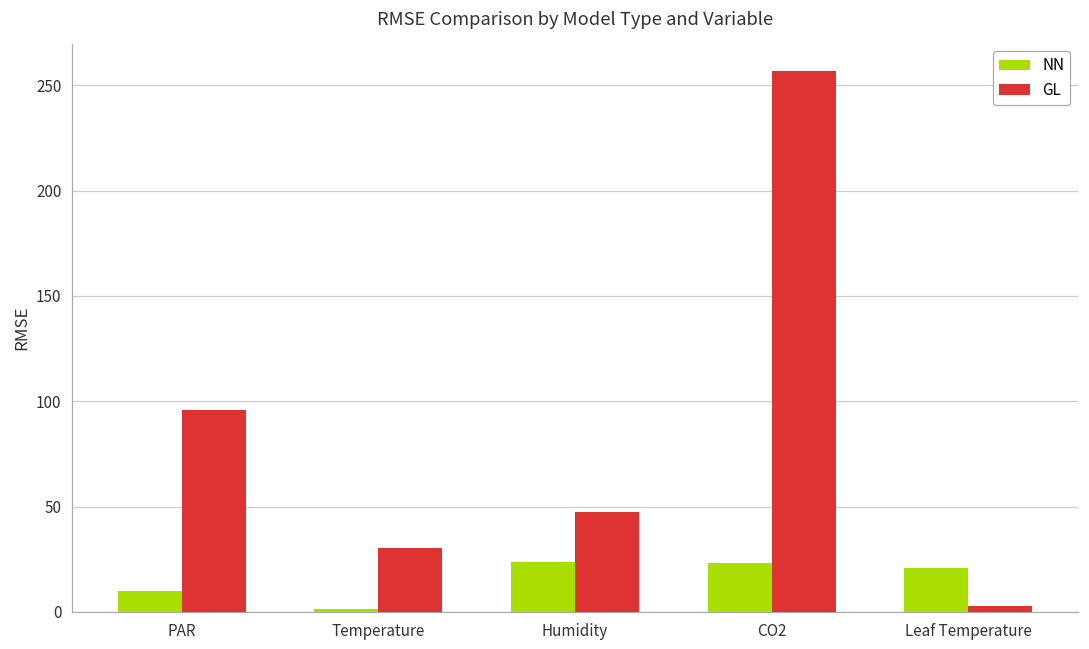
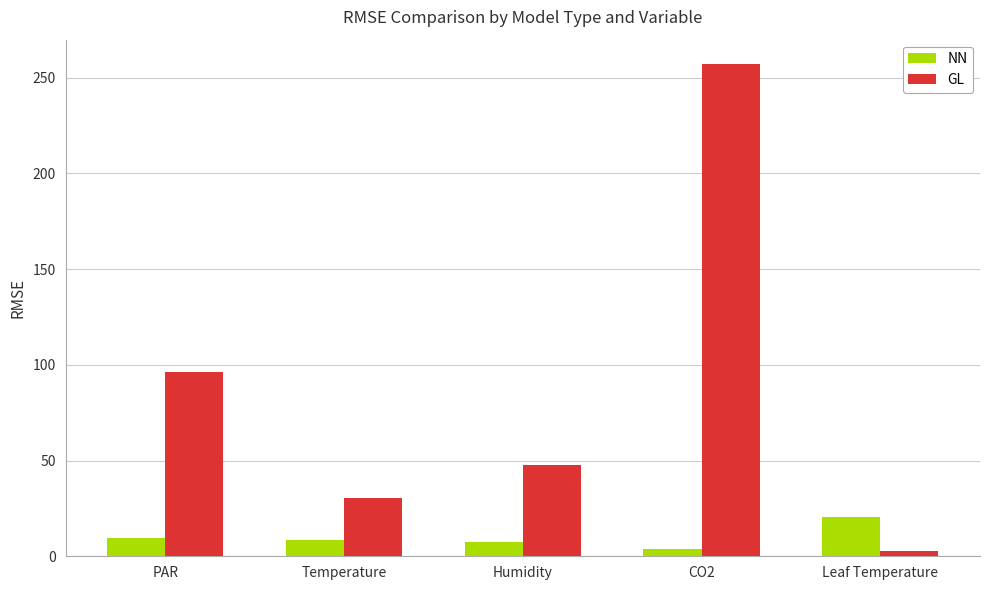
NN, Temperature: 1 -> 9
NN, Humidity: 23 -> 8
NN, CO2: 23 -> 4
